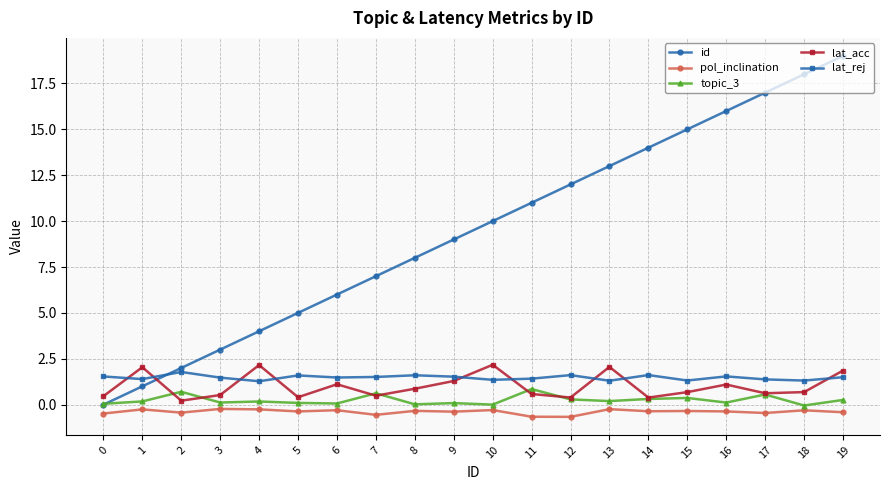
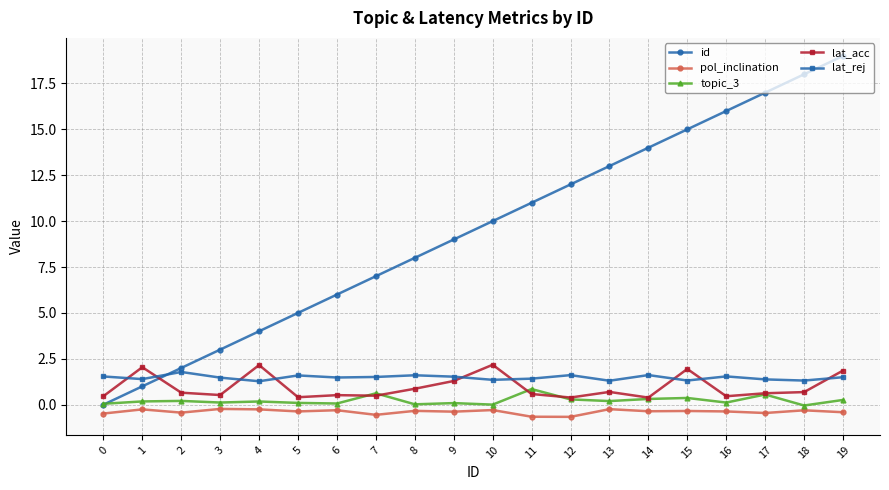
topic_3, 2: 0.7 -> 0.2
lat_acc, 2: 0.2 -> 0.7
lat_acc, 6: 1.1 -> 0.5
lat_acc, 13: 2.1 -> 0.7
lat_acc, 15: 0.7 -> 1.9
lat_acc, 16: 1.1 -> 0.5
